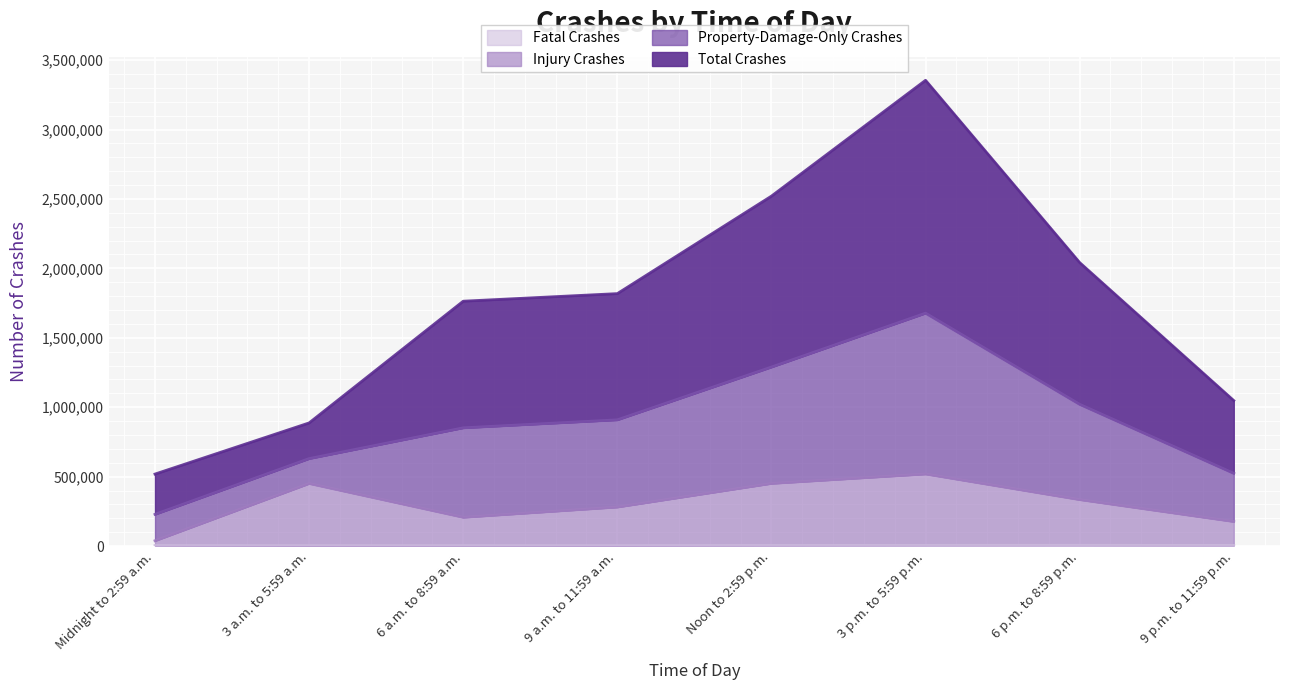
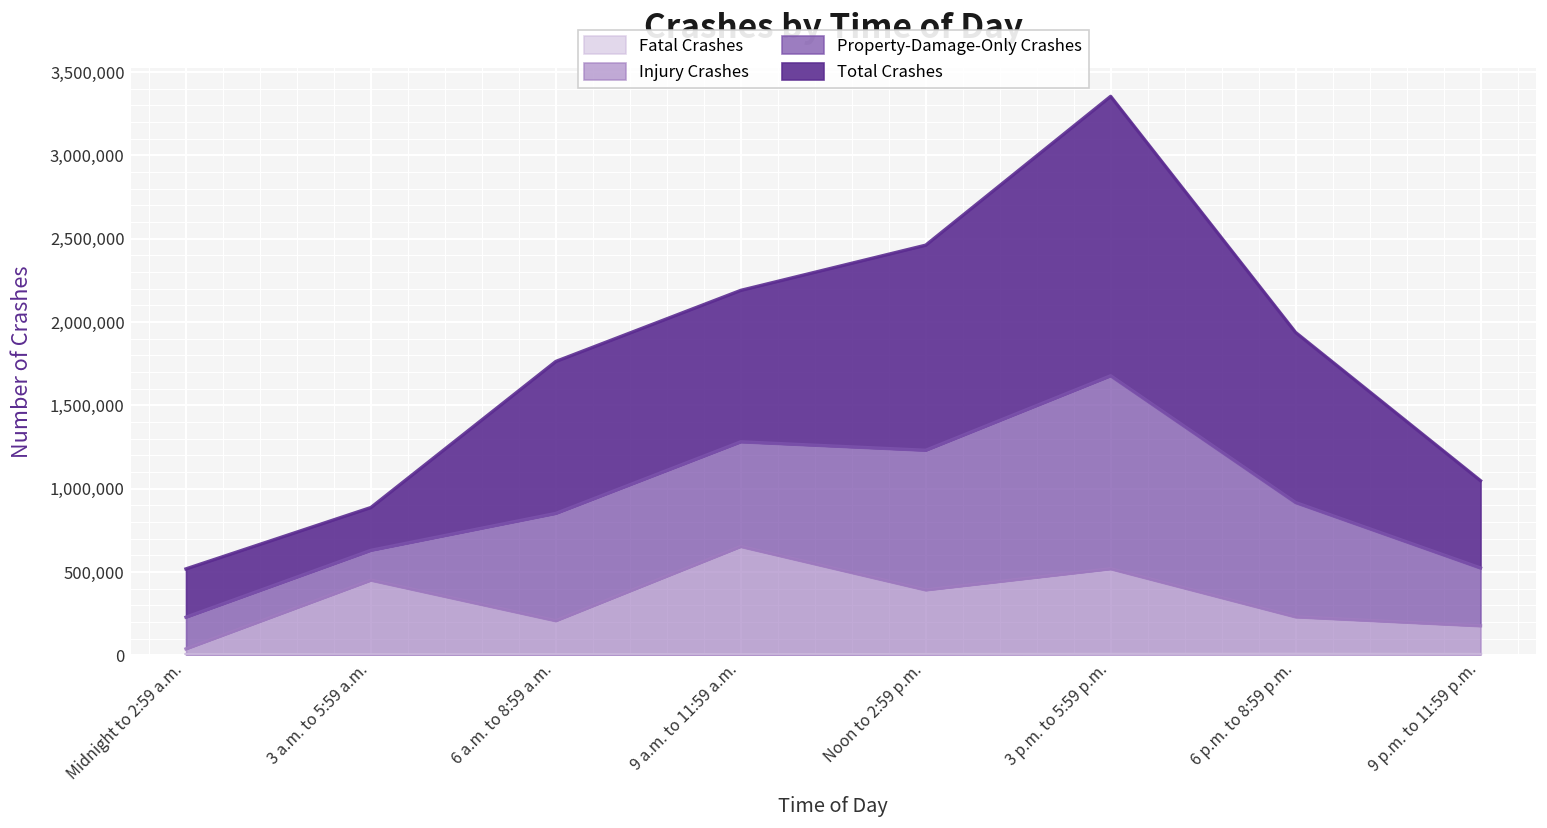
Injury Crashes, 9 a.m. to 11:59 a.m.: 280,000 -> 650,000
Injury Crashes, Noon to 2:59 p.m.: 450,000 -> 390,000
Injury Crashes, 6 p.m. to 8:59 p.m.: 330,000 -> 220,000
